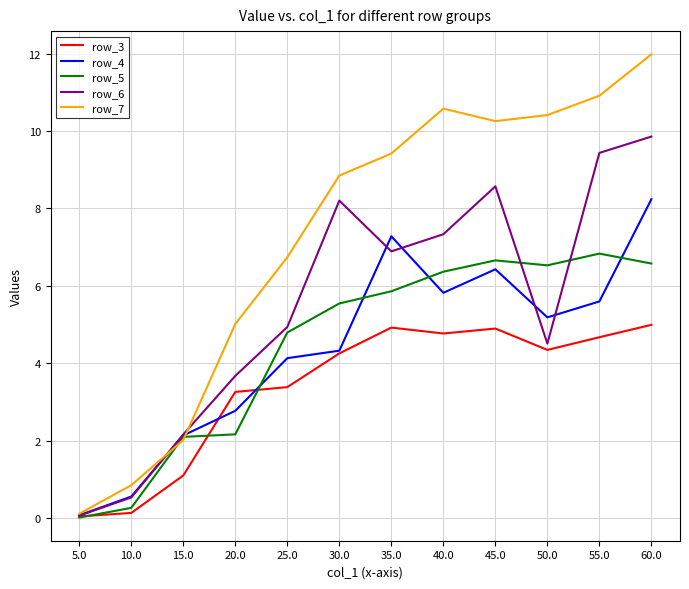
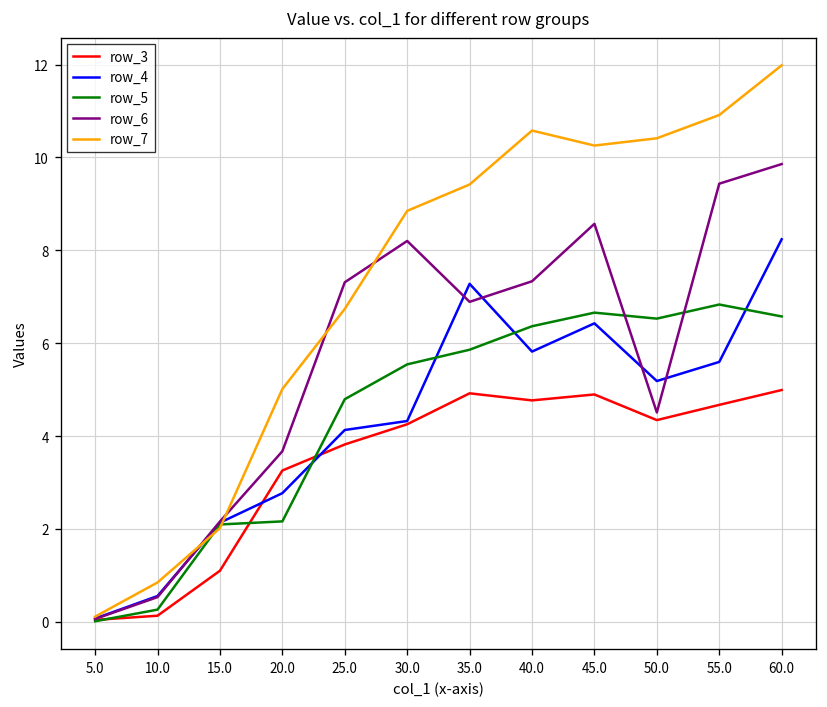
row_3, 25.0: 3.4 -> 3.8
row_6, 25.0: 4.9 -> 7.3
